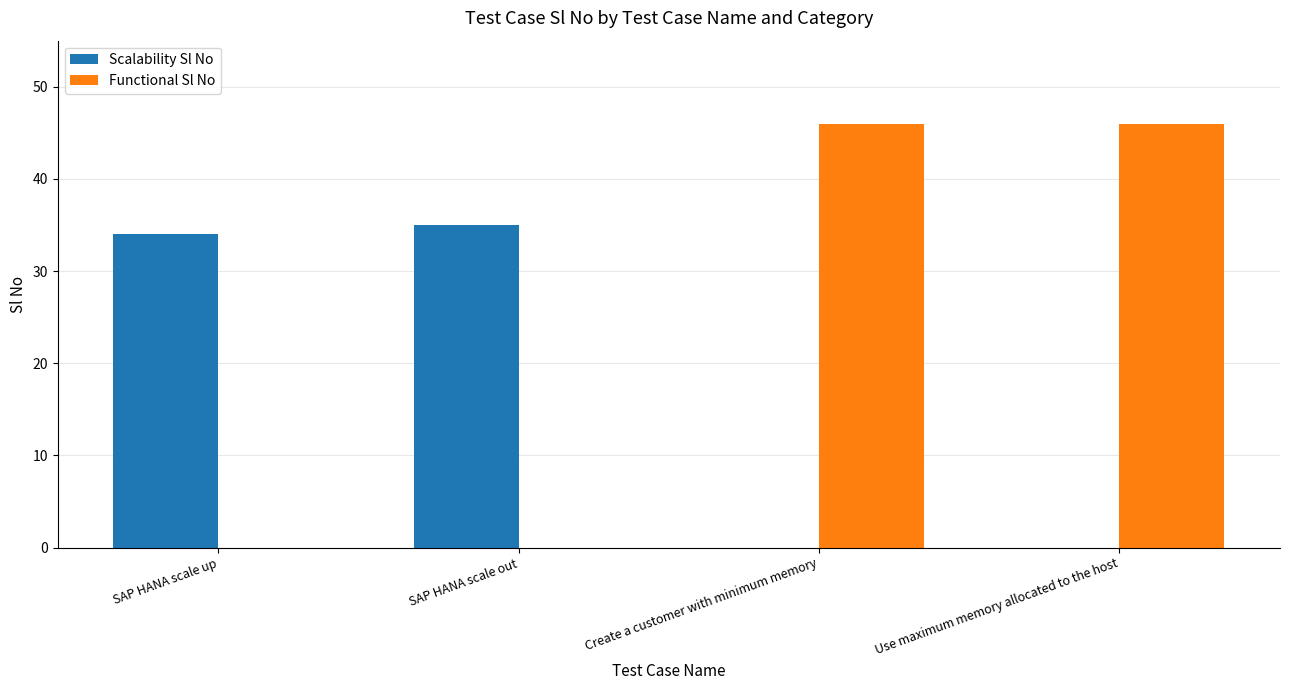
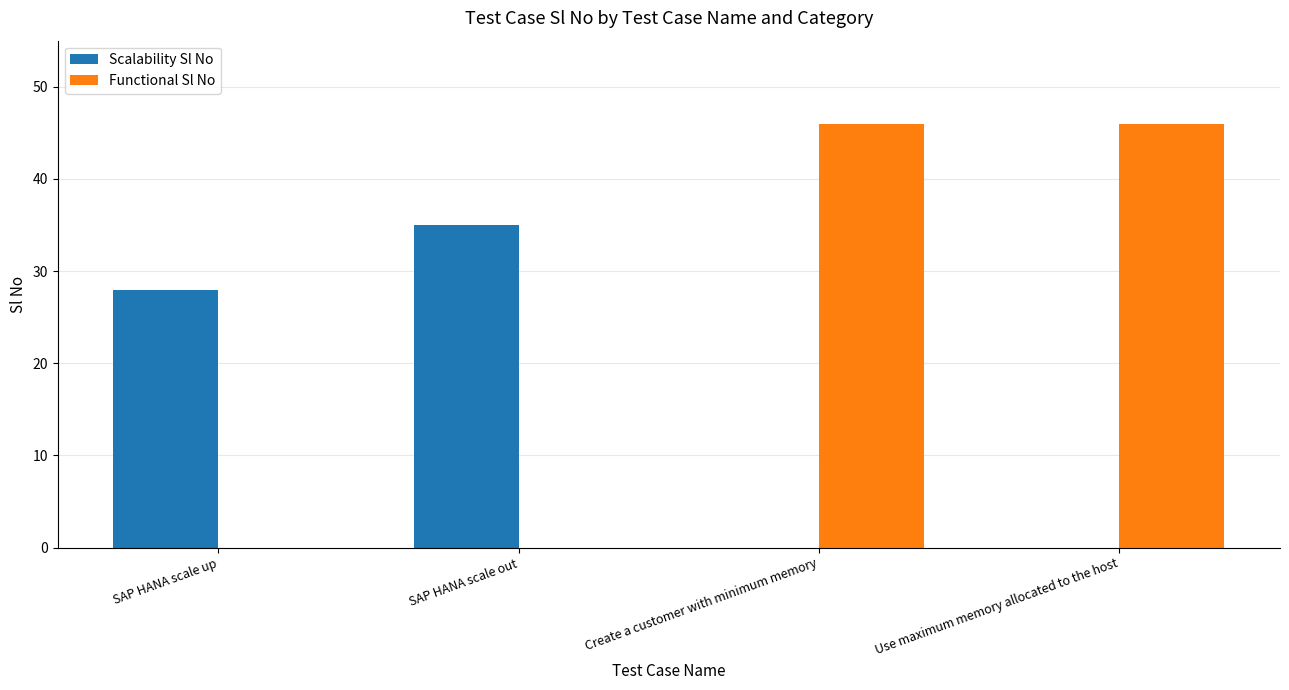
Scalability Sl No, SAP HANA scale up: 34 -> 28
